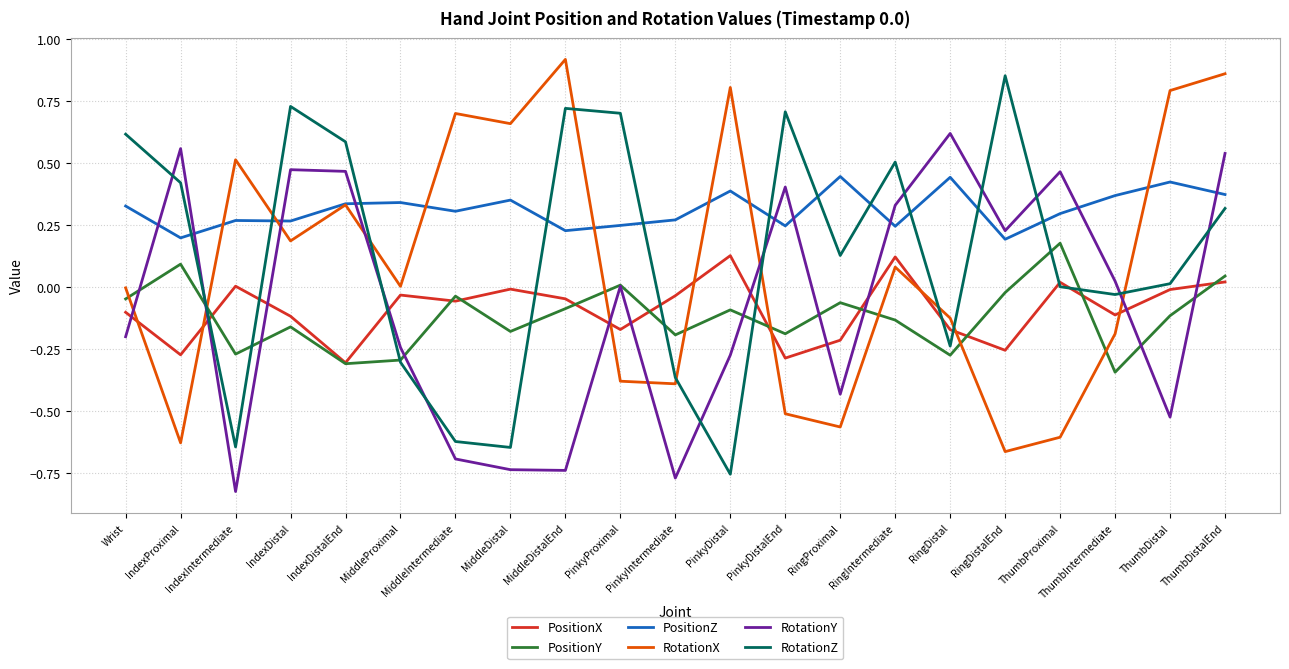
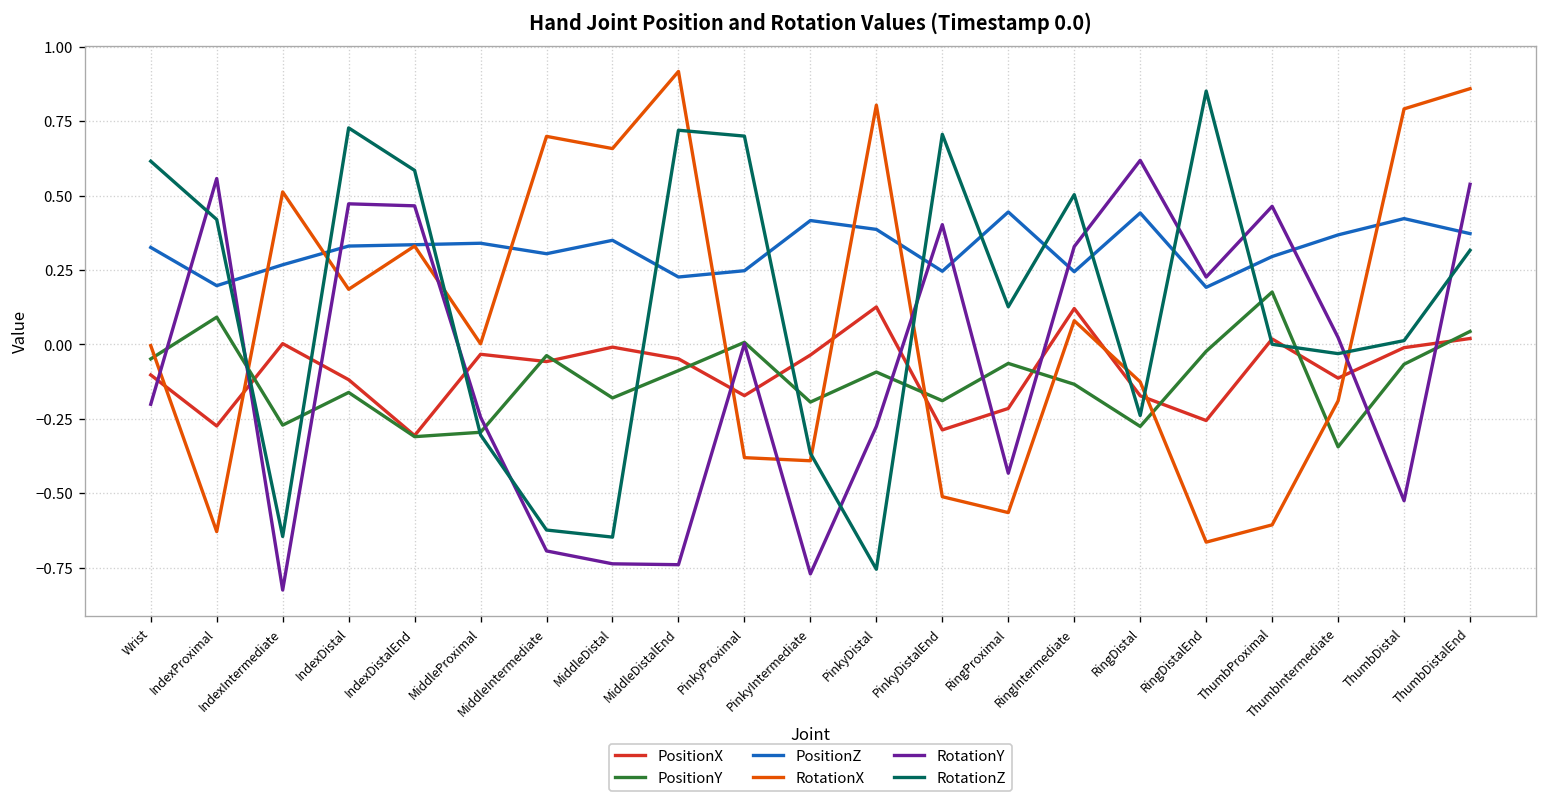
PositionZ, IndexDistal: 0.27 -> 0.33
PositionZ, PinkyIntermediate: 0.27 -> 0.42
PositionY, ThumbDistal: -0.12 -> -0.07
